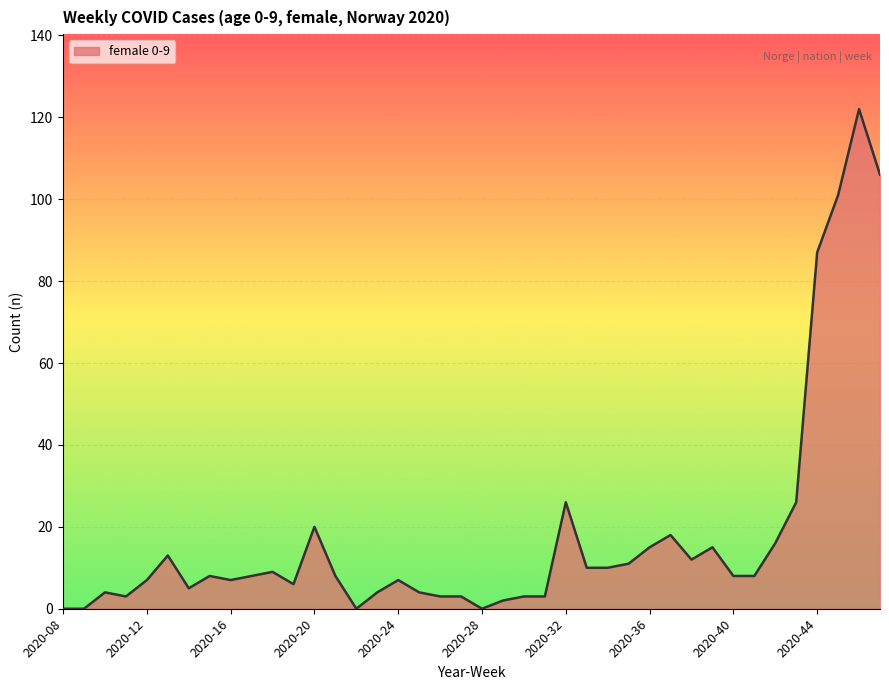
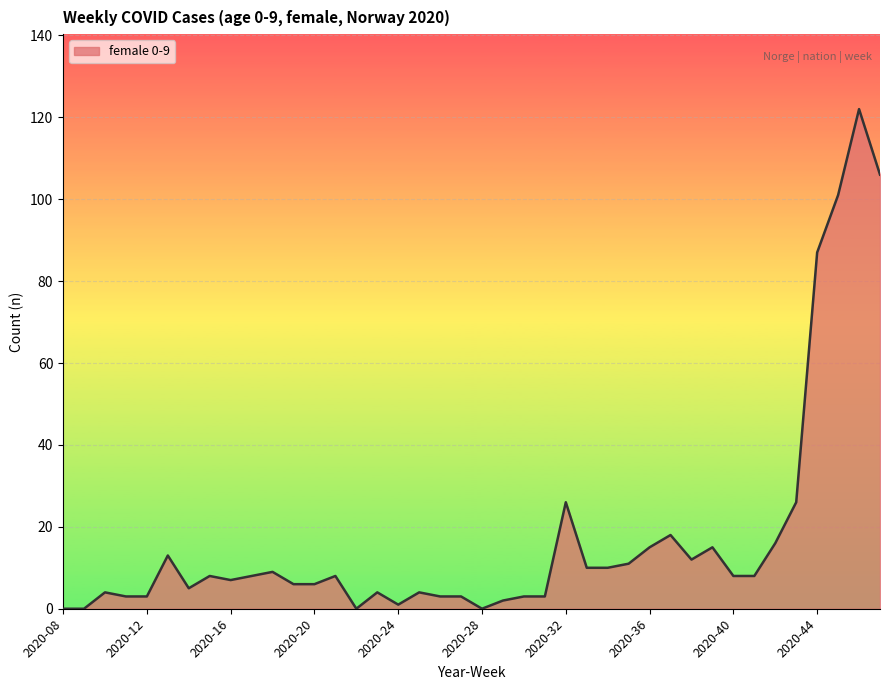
2020-12: 7 -> 3
2020-20: 20 -> 6
2020-24: 7 -> 1
